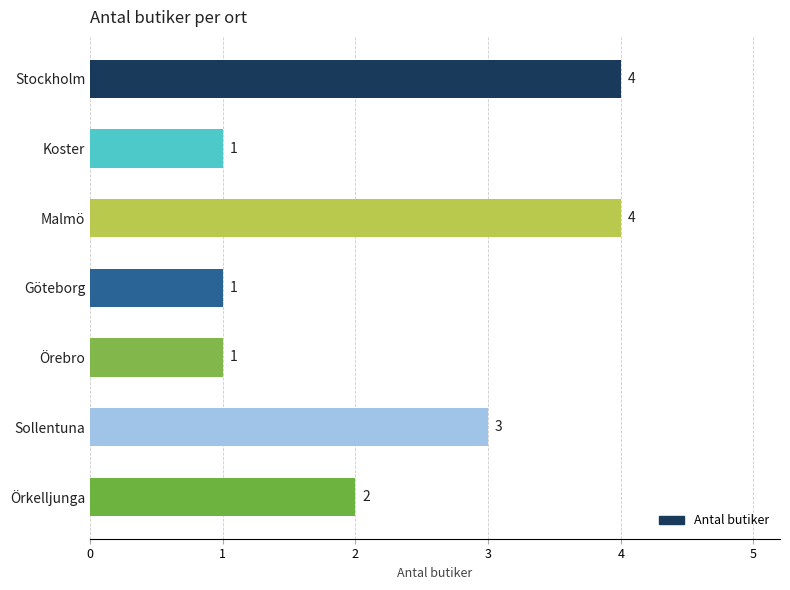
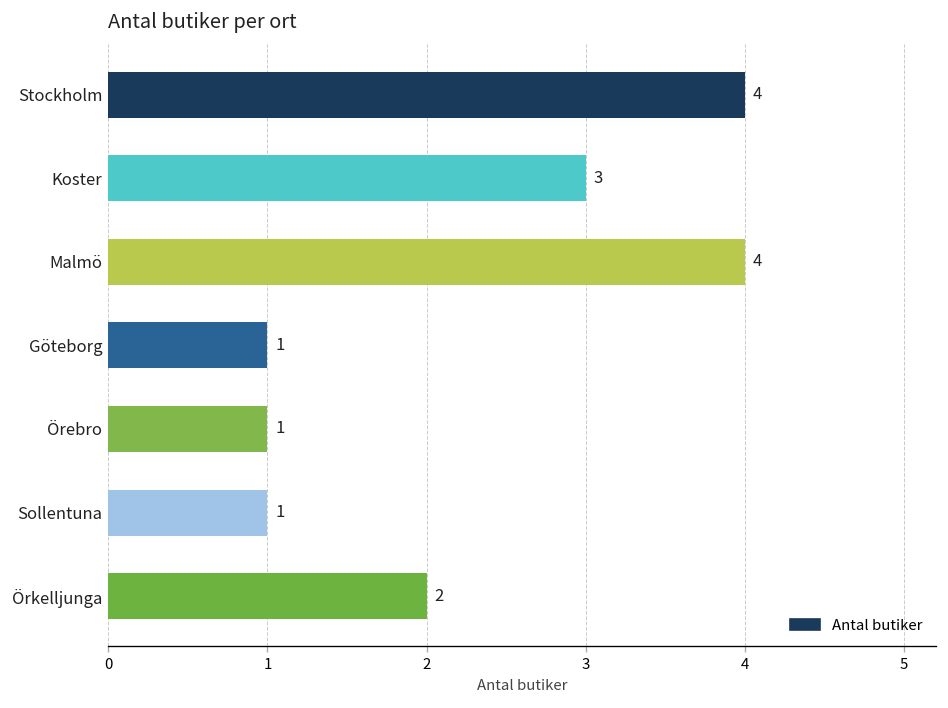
Koster: 1 -> 3
Sollentuna: 3 -> 1
